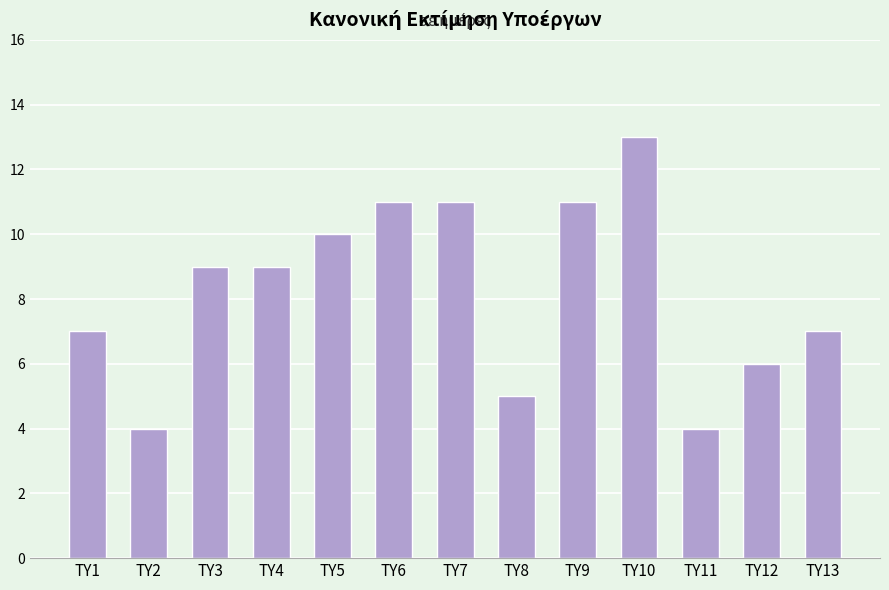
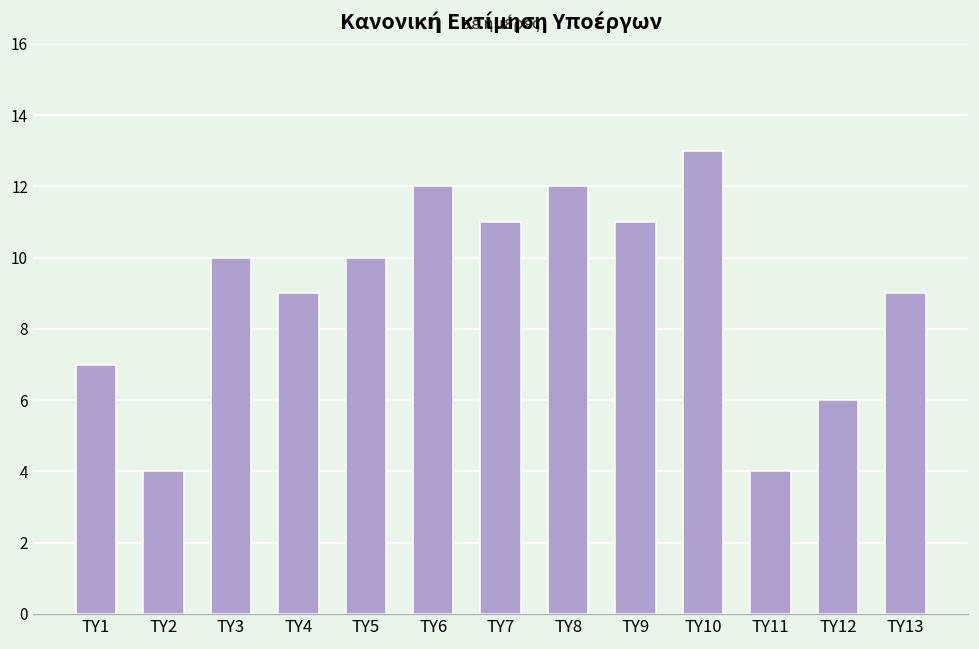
ΤΥ3: 9 -> 10
ΤΥ6: 11 -> 12
ΤΥ8: 5 -> 12
ΤΥ13: 7 -> 9
